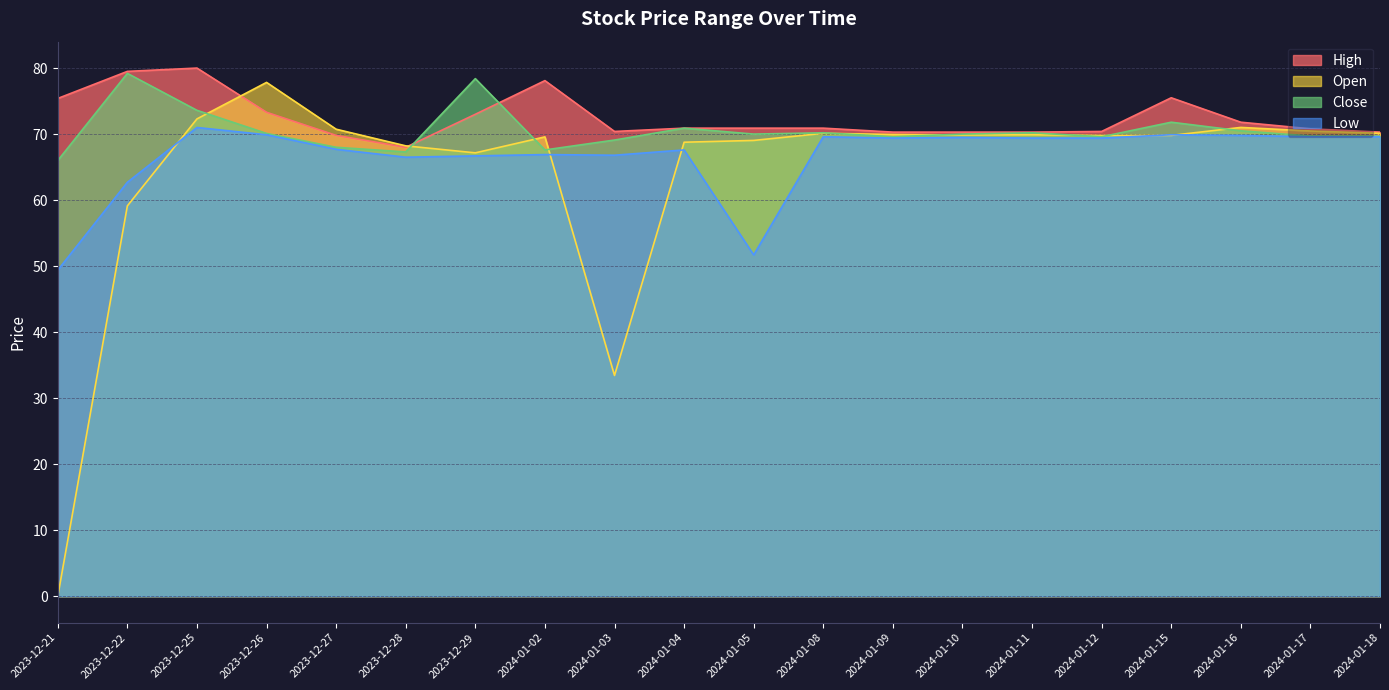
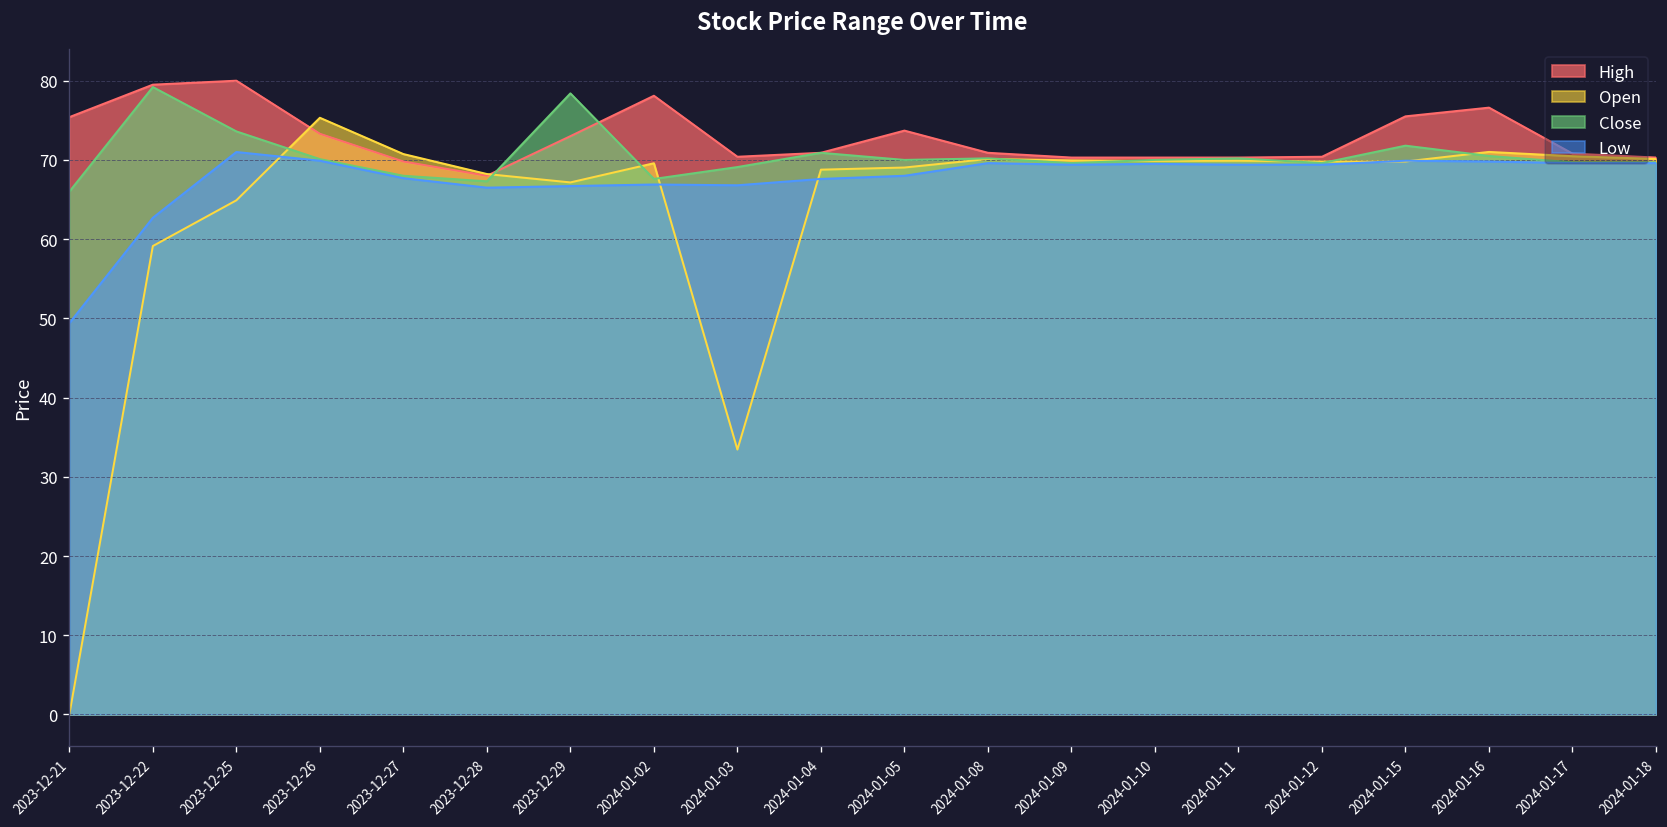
Open, 2023-12-25: 72 -> 65
Open, 2023-12-26: 78 -> 75
High, 2024-01-05: 71 -> 74
Low, 2024-01-05: 52 -> 68
High, 2024-01-16: 72 -> 77
